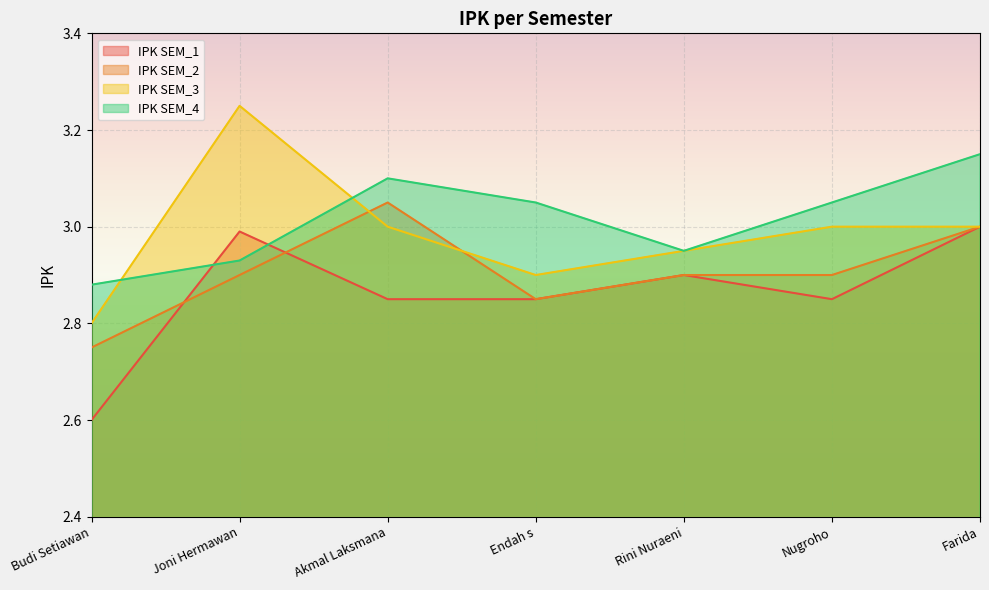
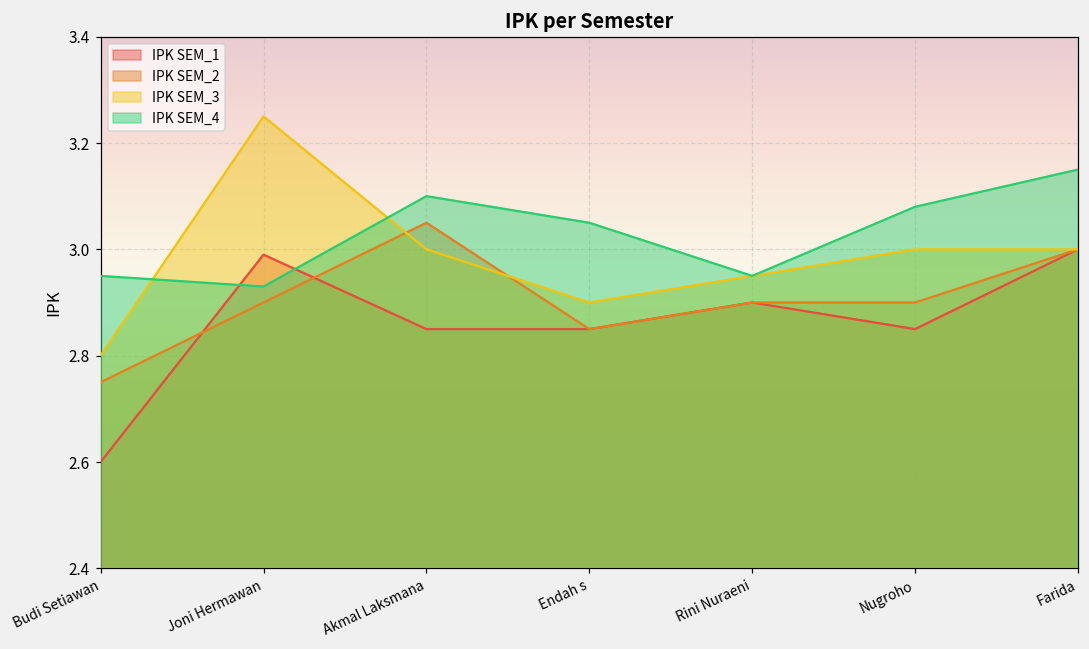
IPK SEM_4, Budi Setiawan: 2.88 -> 2.95
IPK SEM_4, Nugroho: 3.05 -> 3.08
